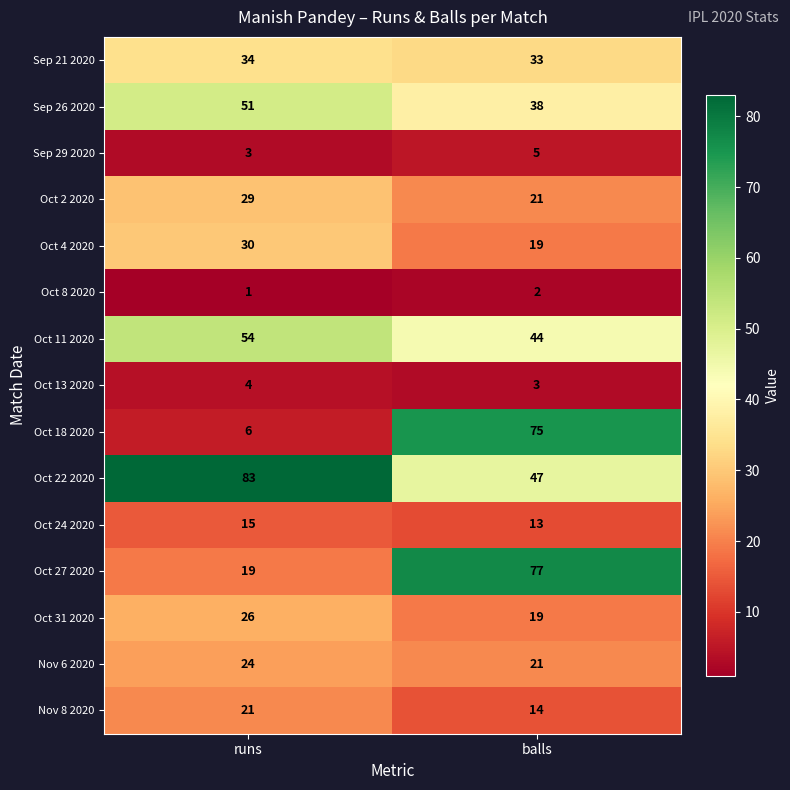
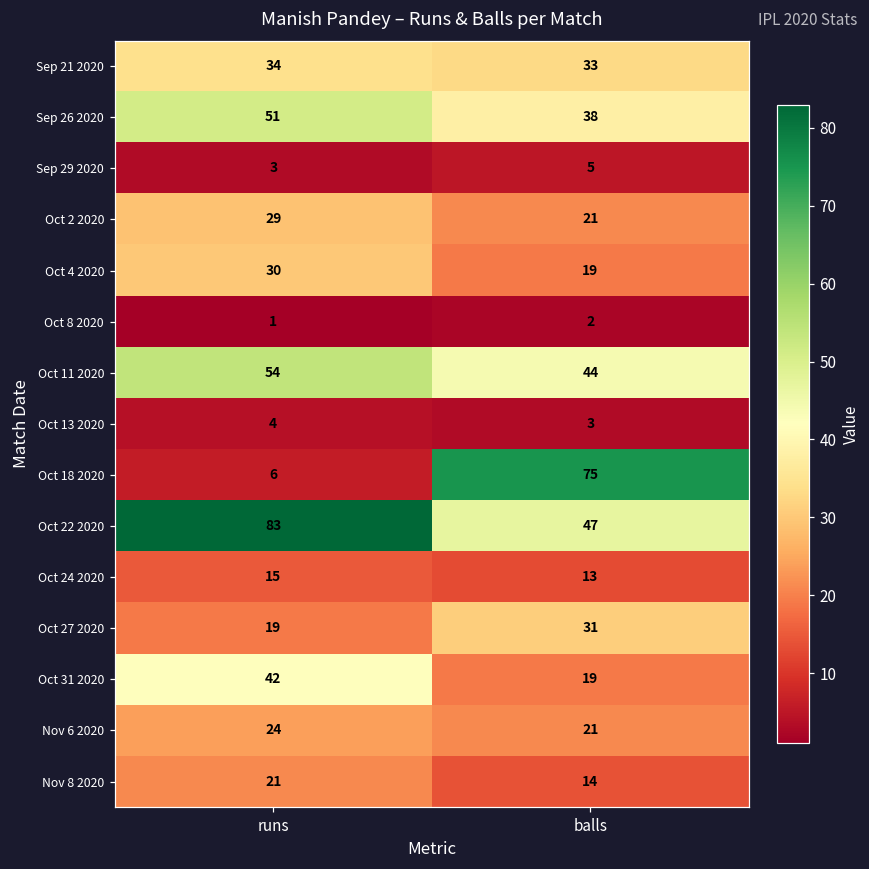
Oct 27 2020, balls: 77 -> 31
Oct 31 2020, runs: 26 -> 42
